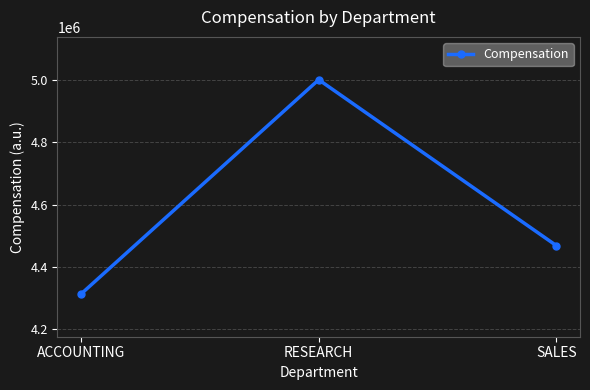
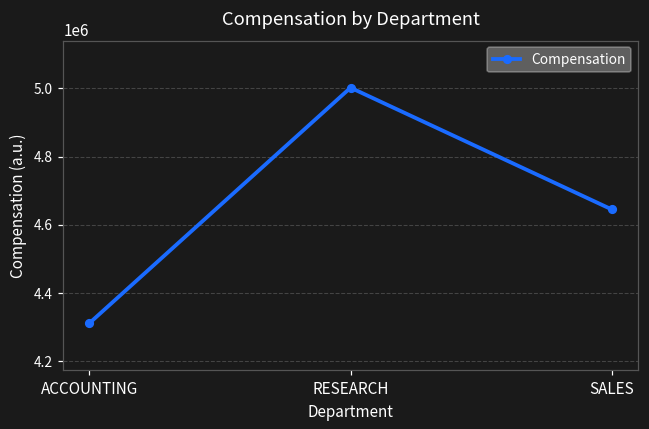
SALES: 4470000 -> 4650000
